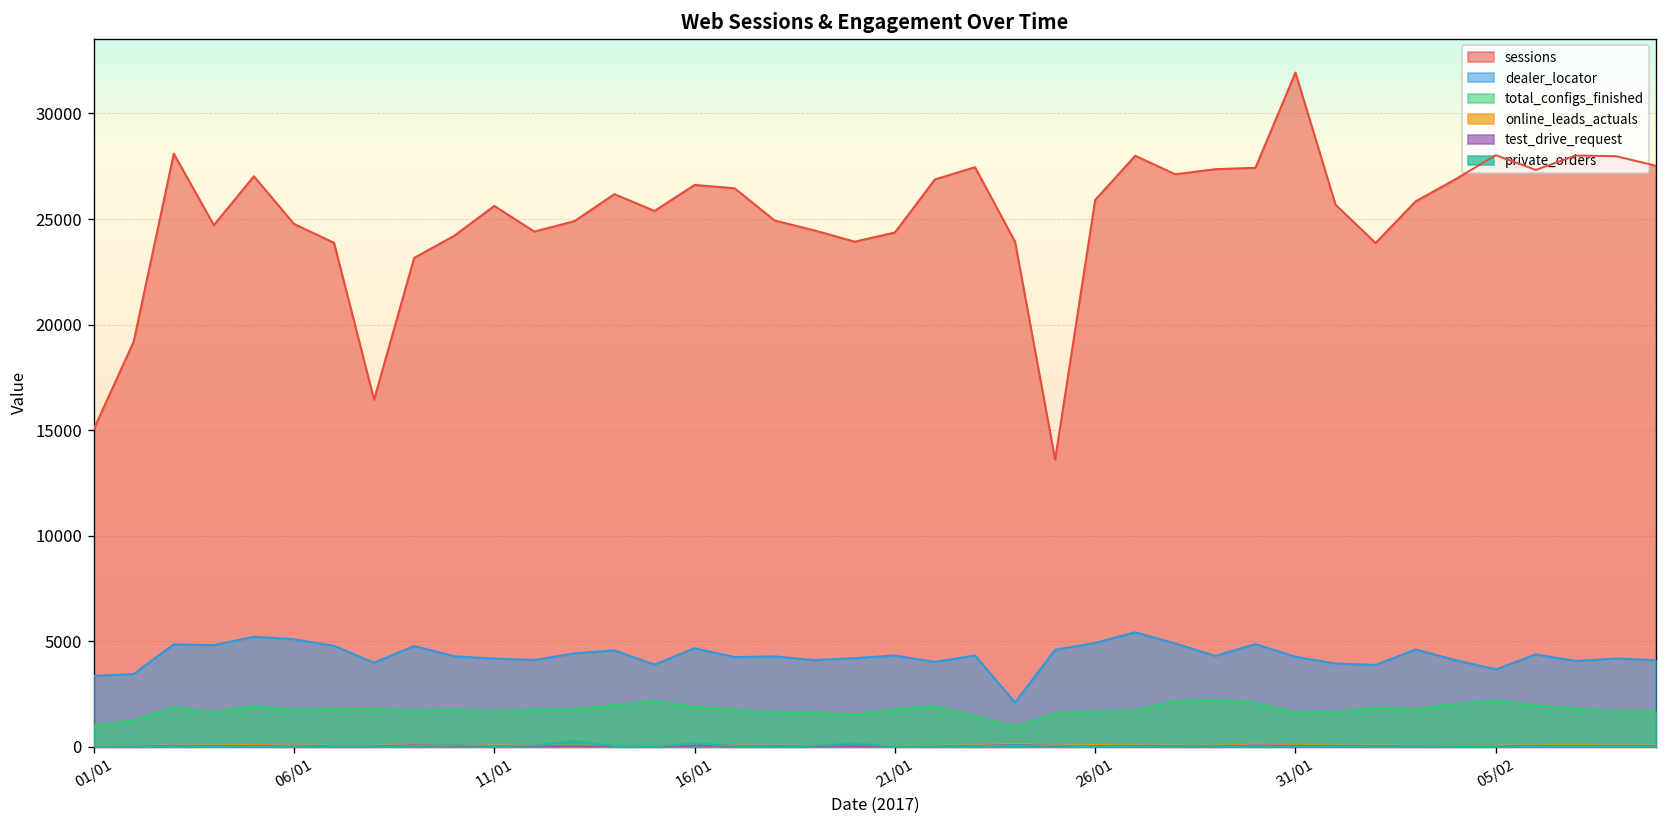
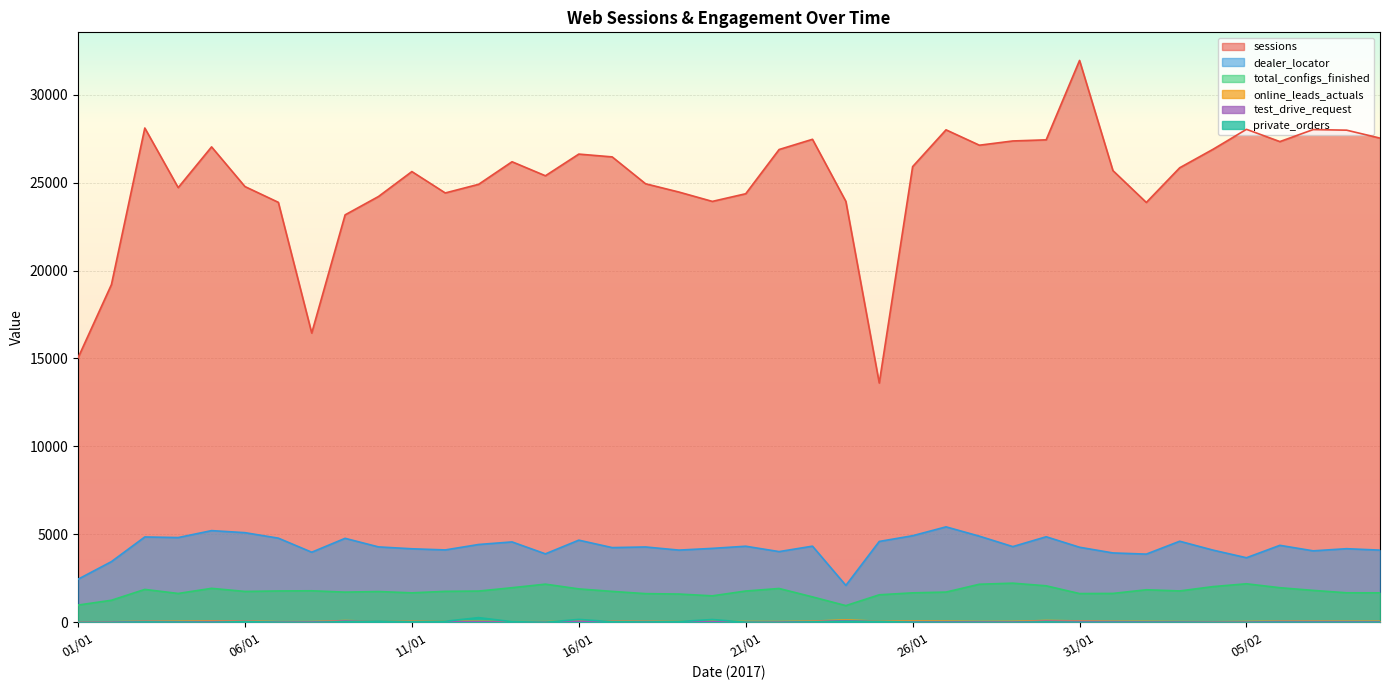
dealer_locator, 01/01: 3400 -> 2500
